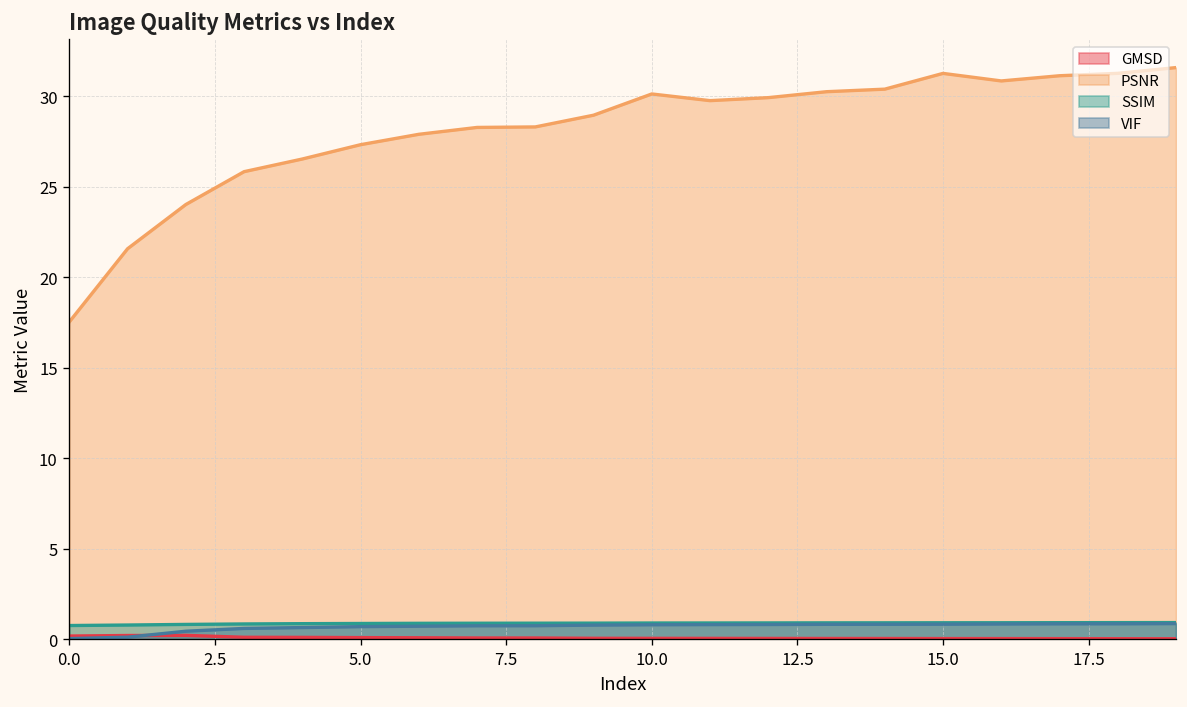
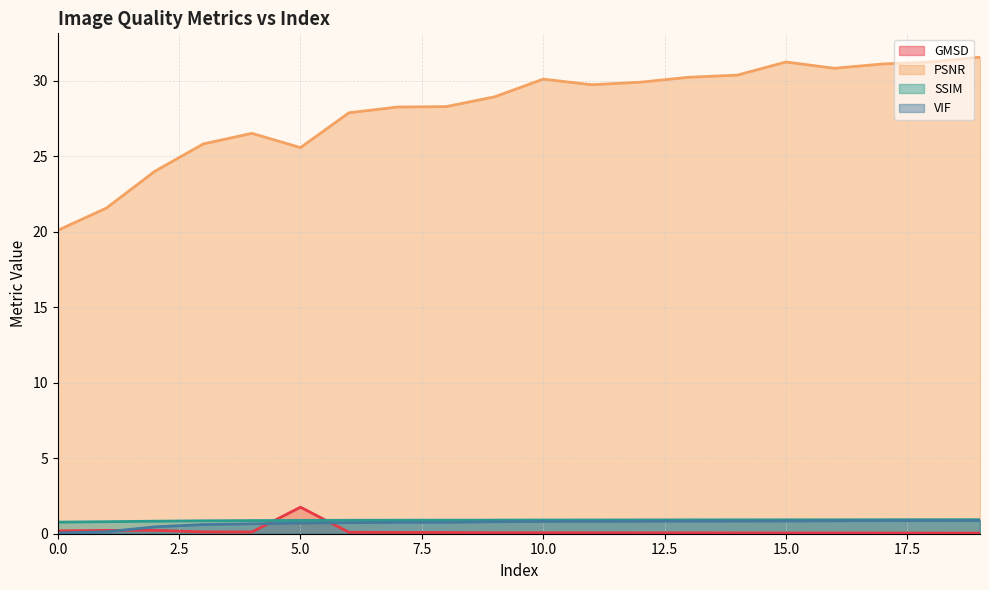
PSNR, 0.0: 17.5 -> 20.1
GMSD, 5.0: 0.1 -> 1.8
PSNR, 5.0: 27.3 -> 25.6
